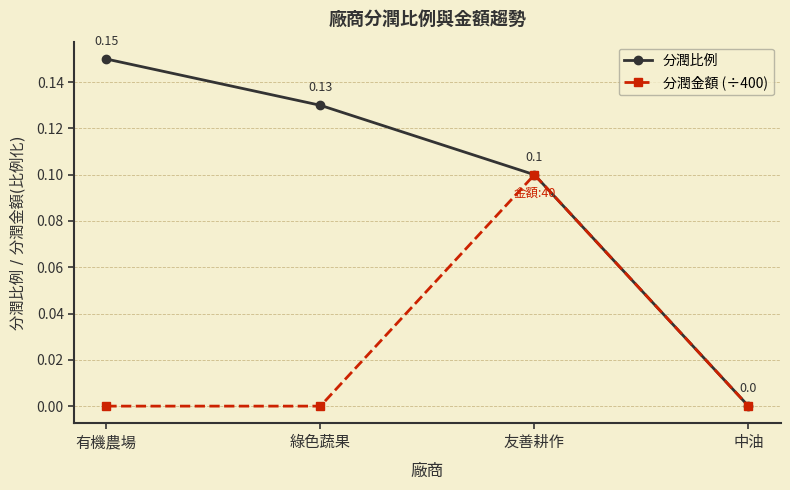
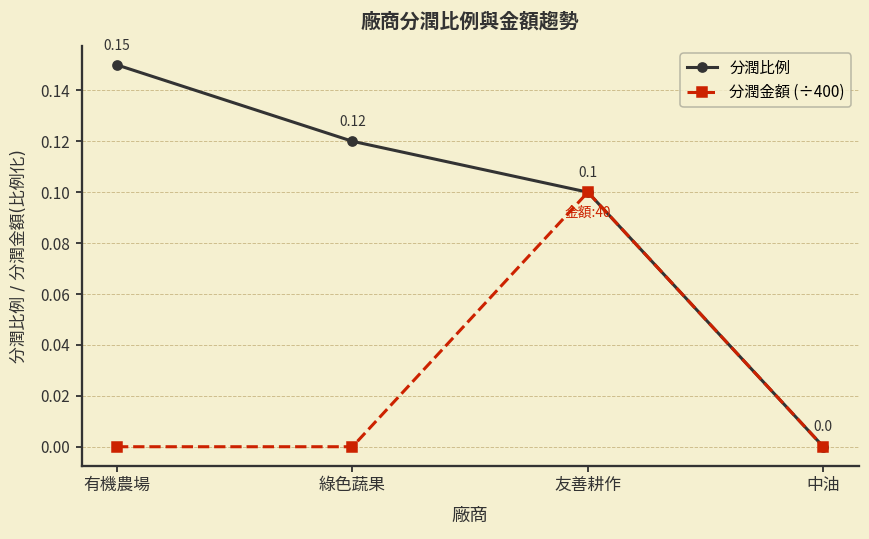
分潤比例, 綠色蔬果: 0.13 -> 0.12
